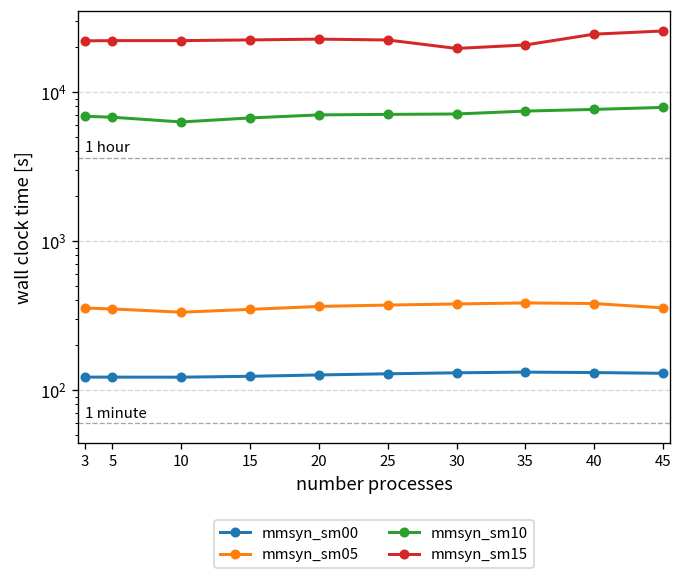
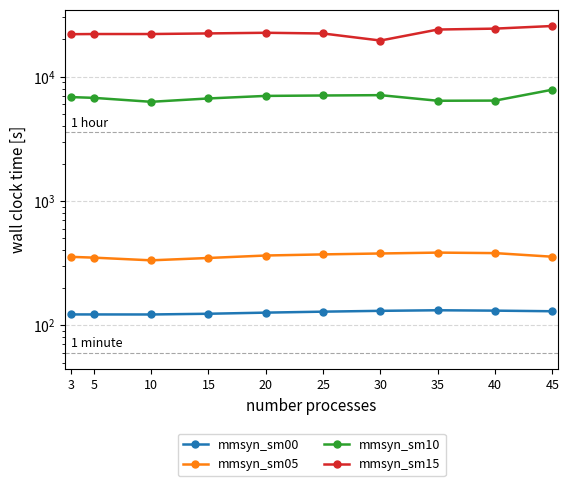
mmsyn_sm10, 35: 7000 -> 6000
mmsyn_sm15, 35: 21000 -> 24000
mmsyn_sm10, 40: 8000 -> 6000
